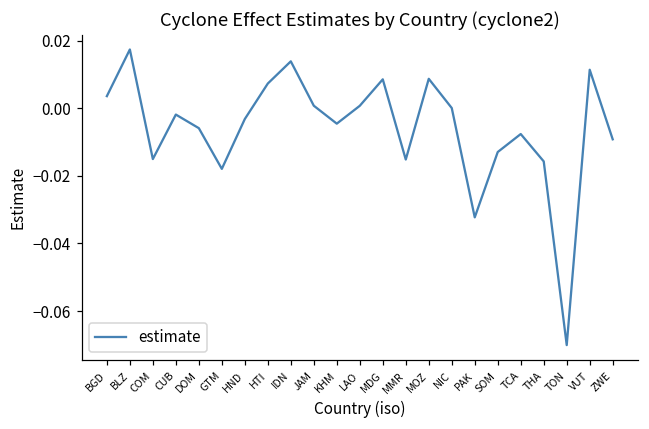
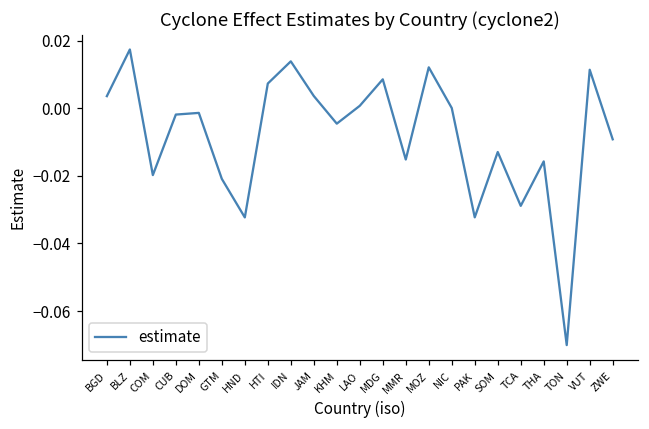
COM: -0.015 -> -0.020
DOM: -0.006 -> -0.001
GTM: -0.018 -> -0.021
HND: -0.003 -> -0.032
JAM: 0.001 -> 0.004
MOZ: 0.009 -> 0.012
TCA: -0.008 -> -0.029
